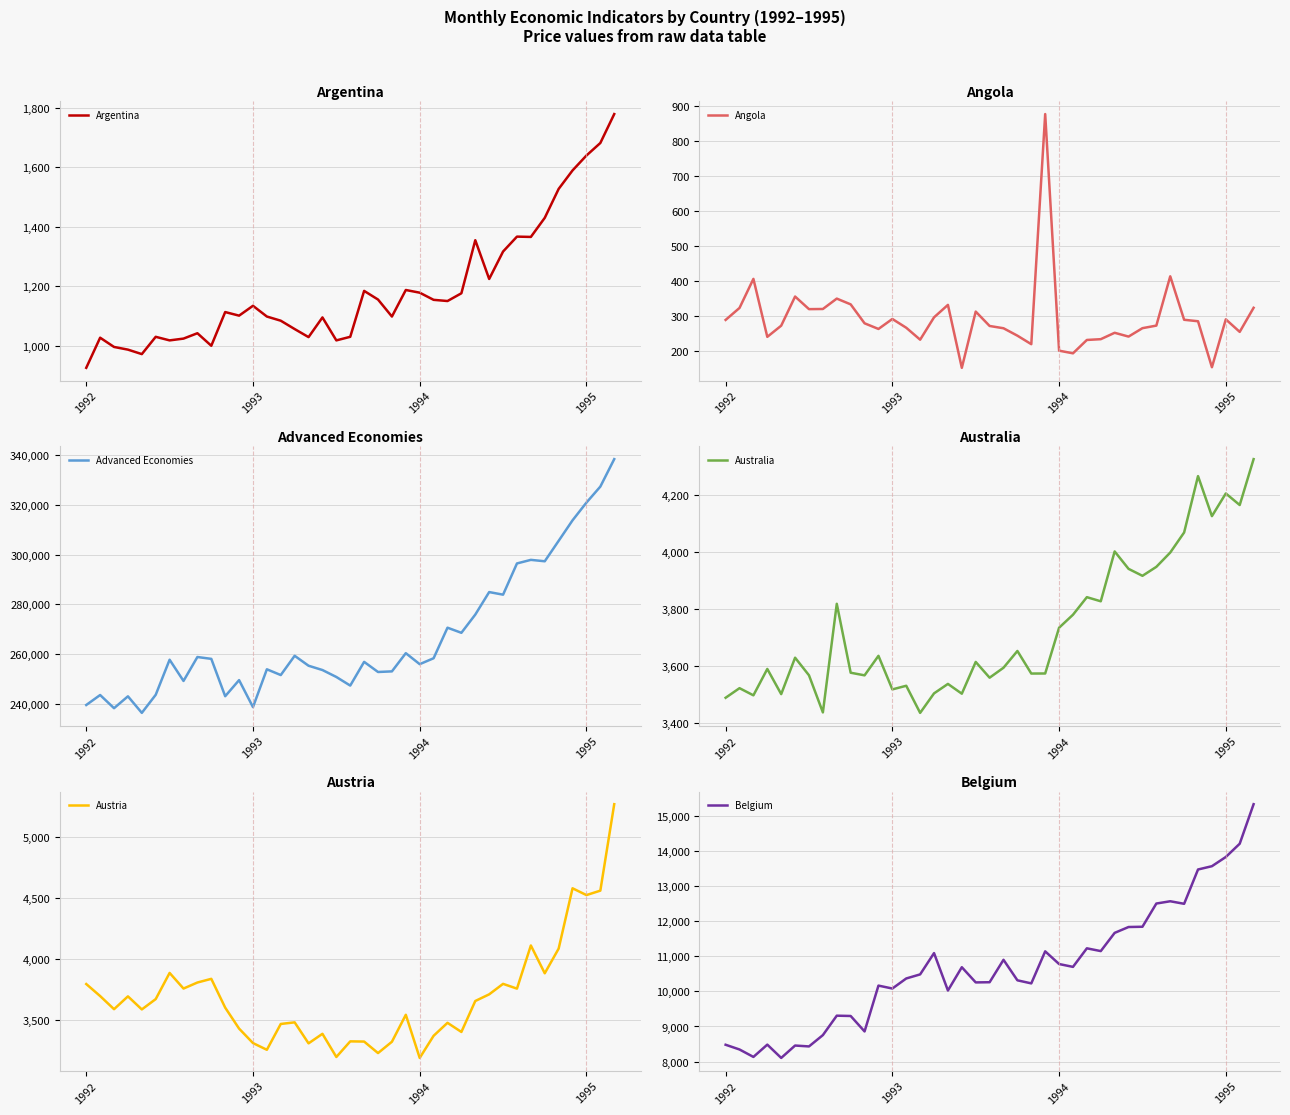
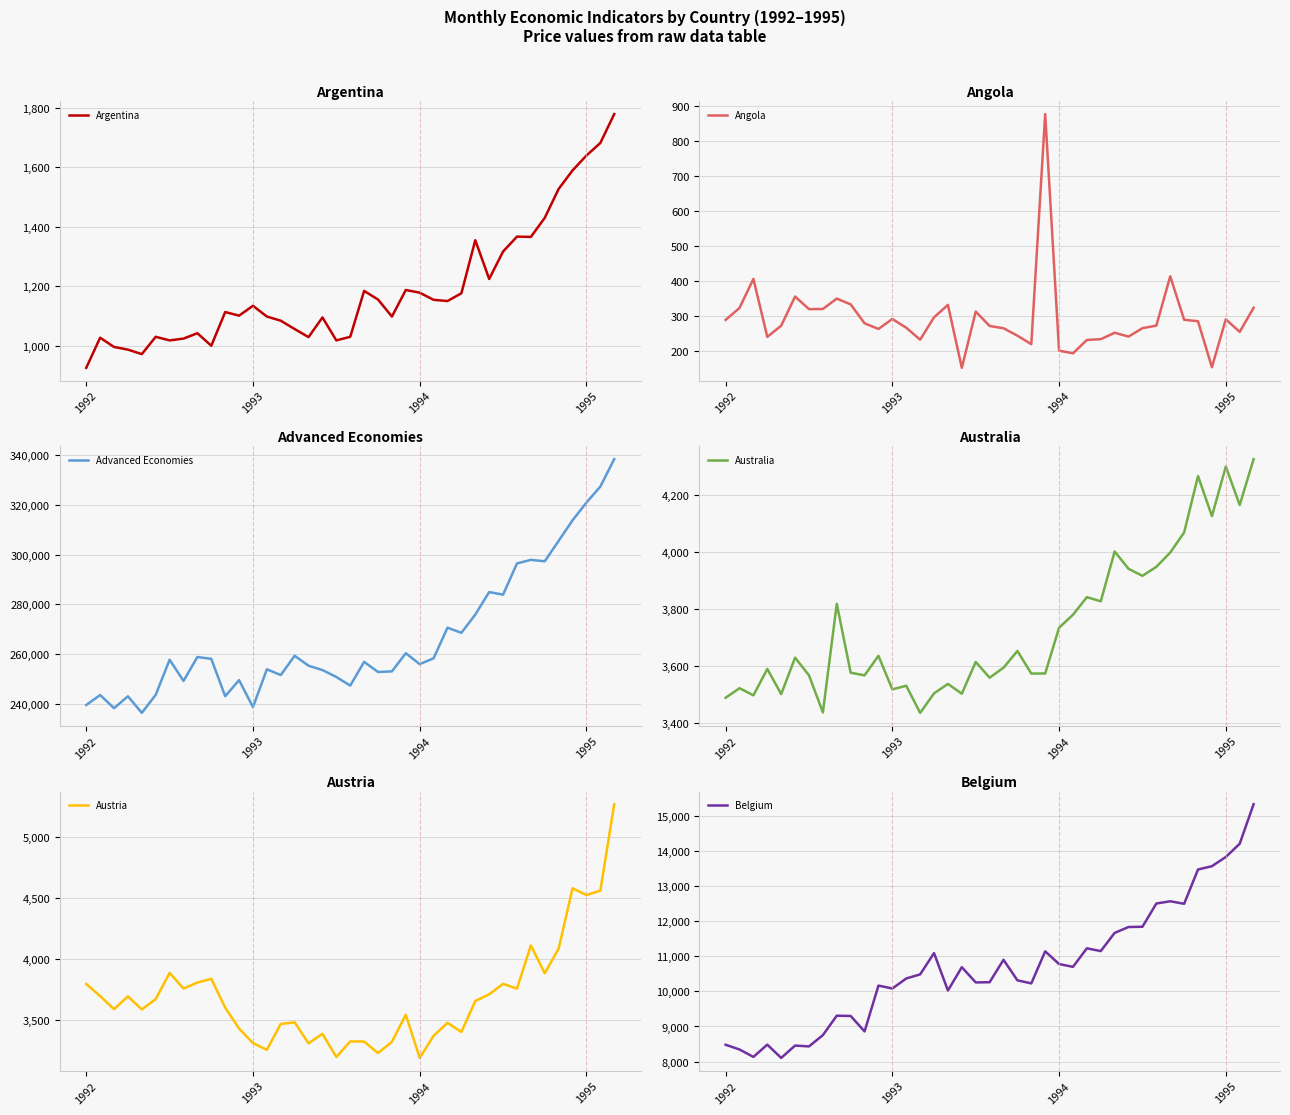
Australia, 1995: 4,210 -> 4,300
